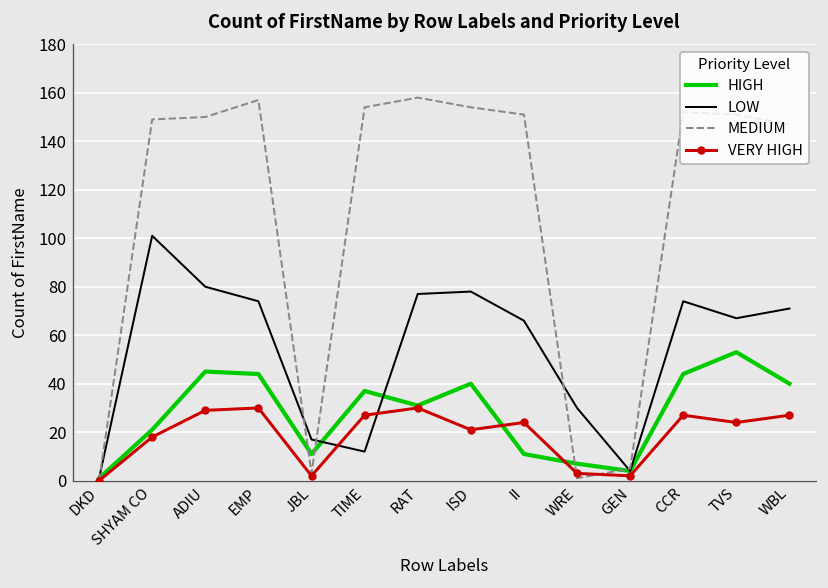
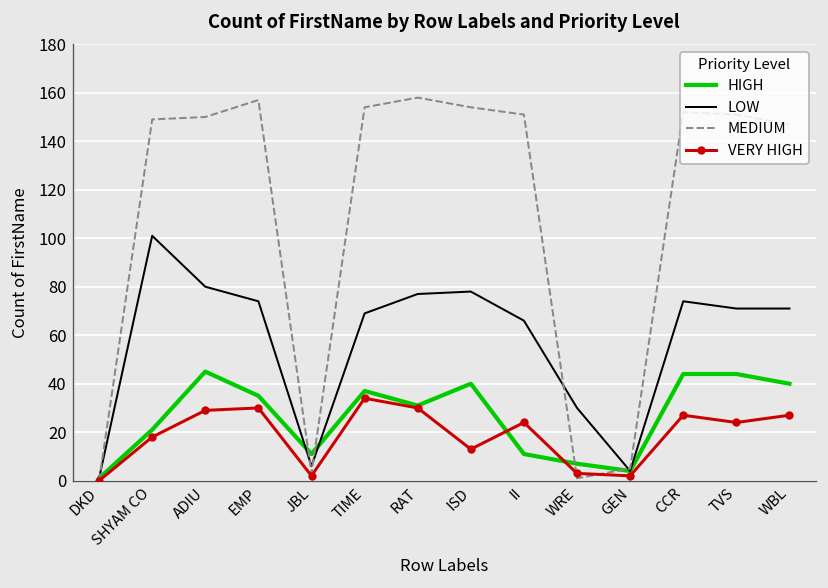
HIGH, EMP: 44 -> 35
LOW, JBL: 17 -> 6
LOW, TIME: 12 -> 69
VERY HIGH, TIME: 27 -> 34
VERY HIGH, ISD: 21 -> 13
HIGH, TVS: 53 -> 44
LOW, TVS: 67 -> 71
